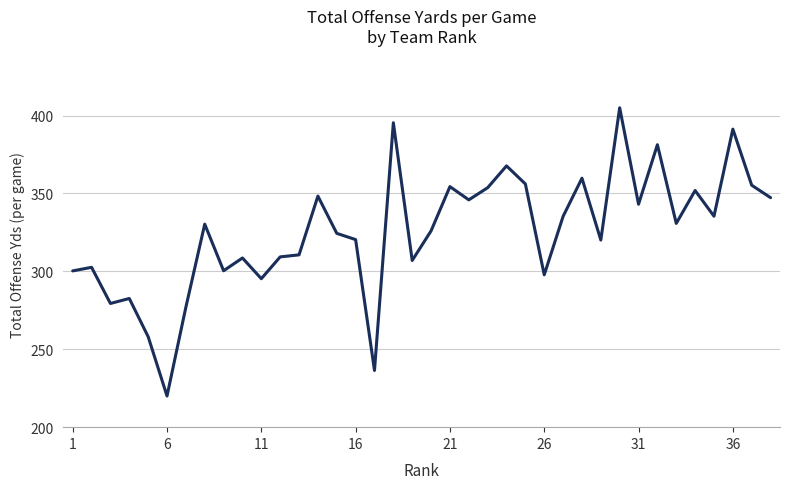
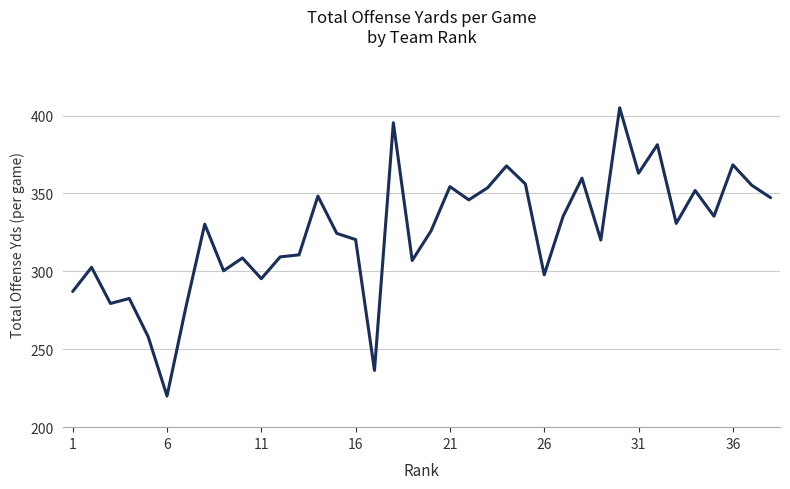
1: 300 -> 287
31: 343 -> 363
36: 391 -> 368
